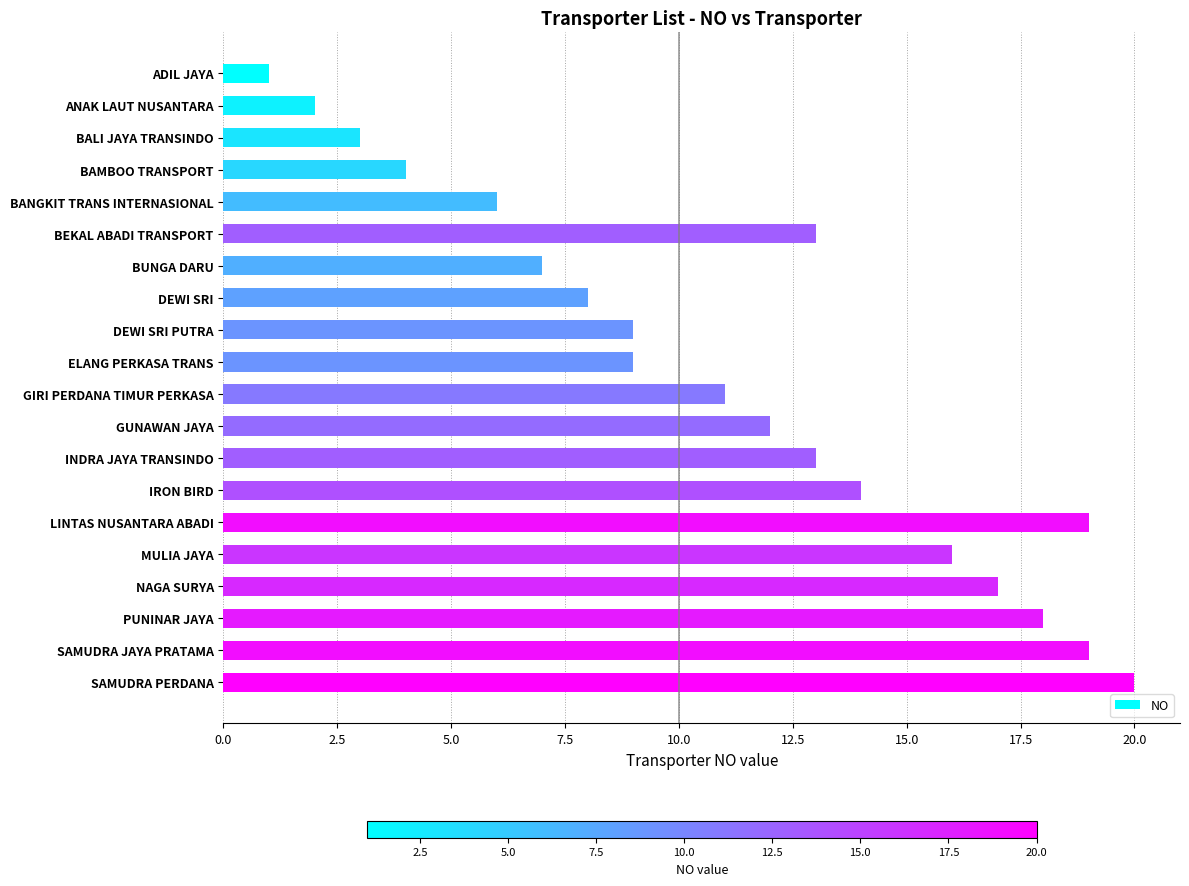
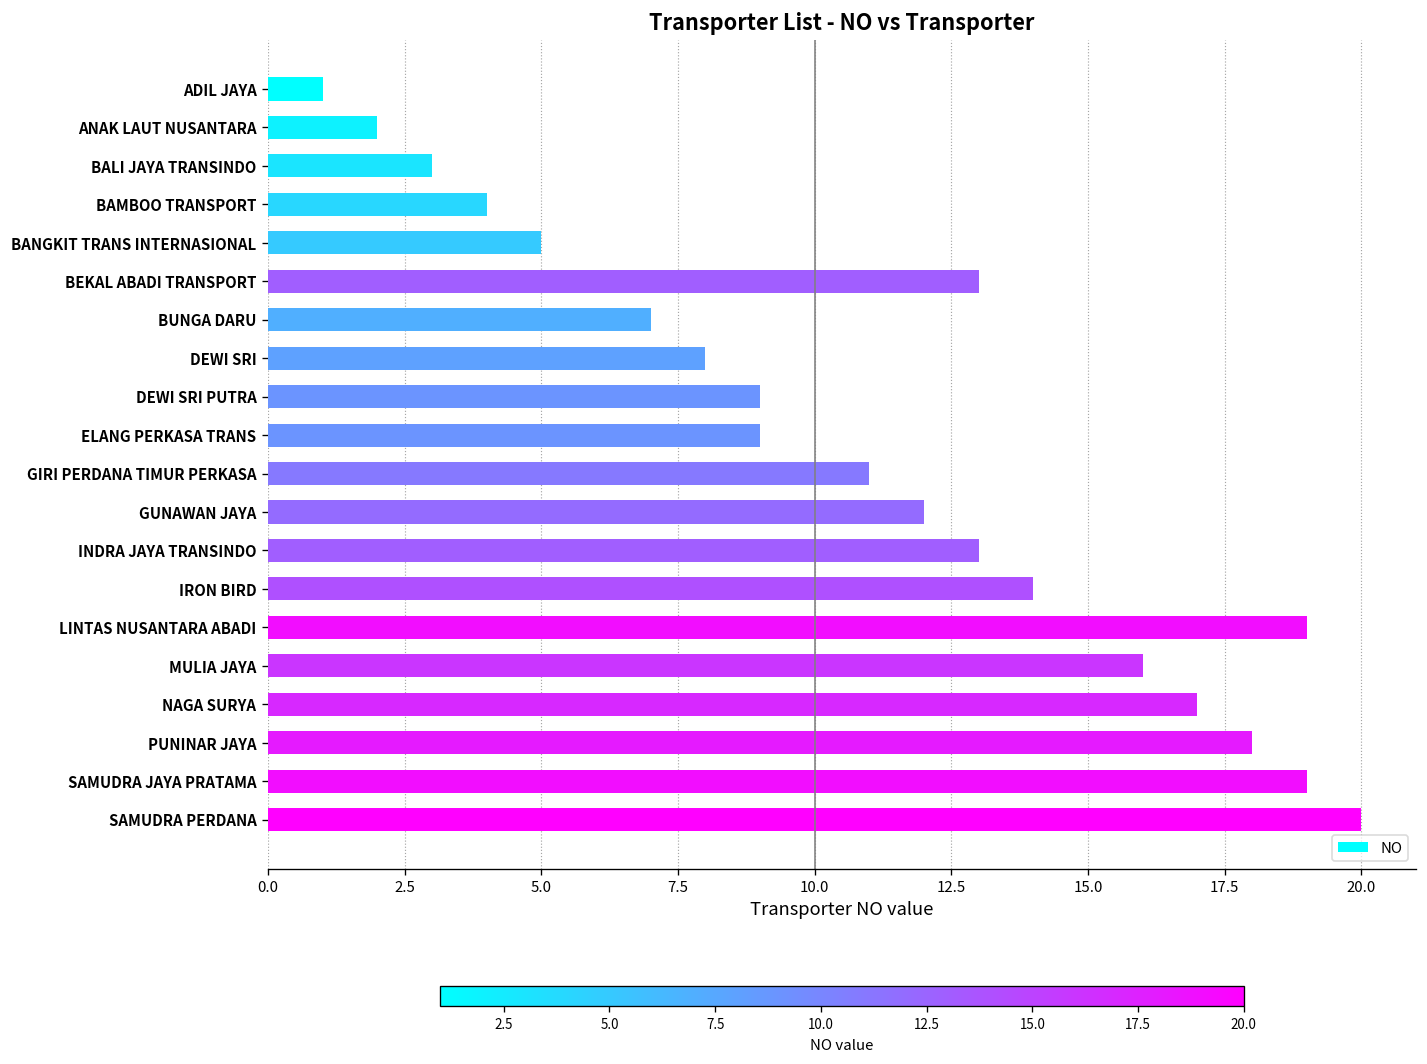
BANGKIT TRANS INTERNASIONAL: 6 -> 5
